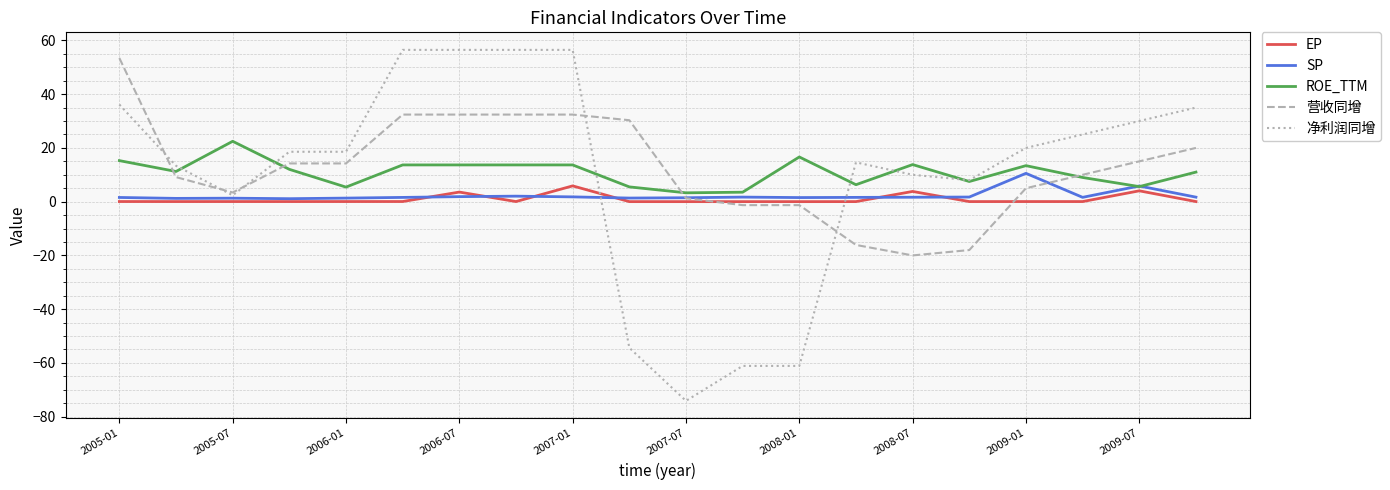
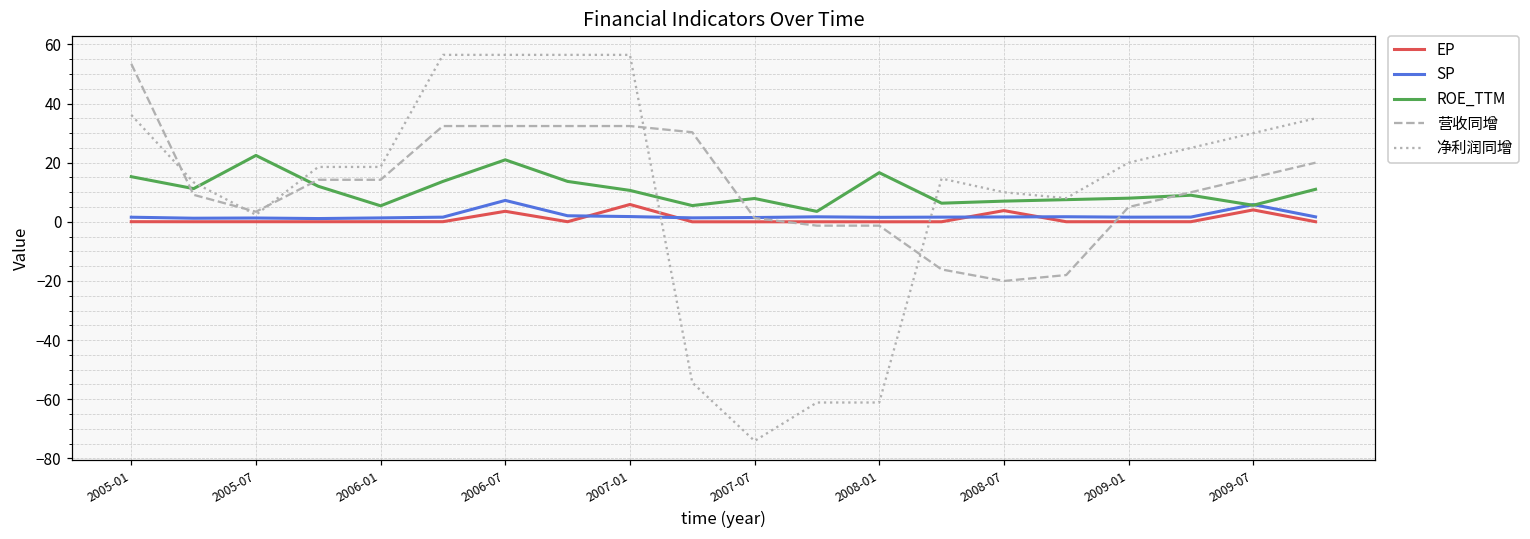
SP, 2006-07: 2 -> 7
ROE_TTM, 2006-07: 14 -> 21
ROE_TTM, 2007-01: 14 -> 11
ROE_TTM, 2007-07: 3 -> 8
ROE_TTM, 2008-07: 14 -> 7
SP, 2009-01: 11 -> 2
ROE_TTM, 2009-01: 13 -> 8
